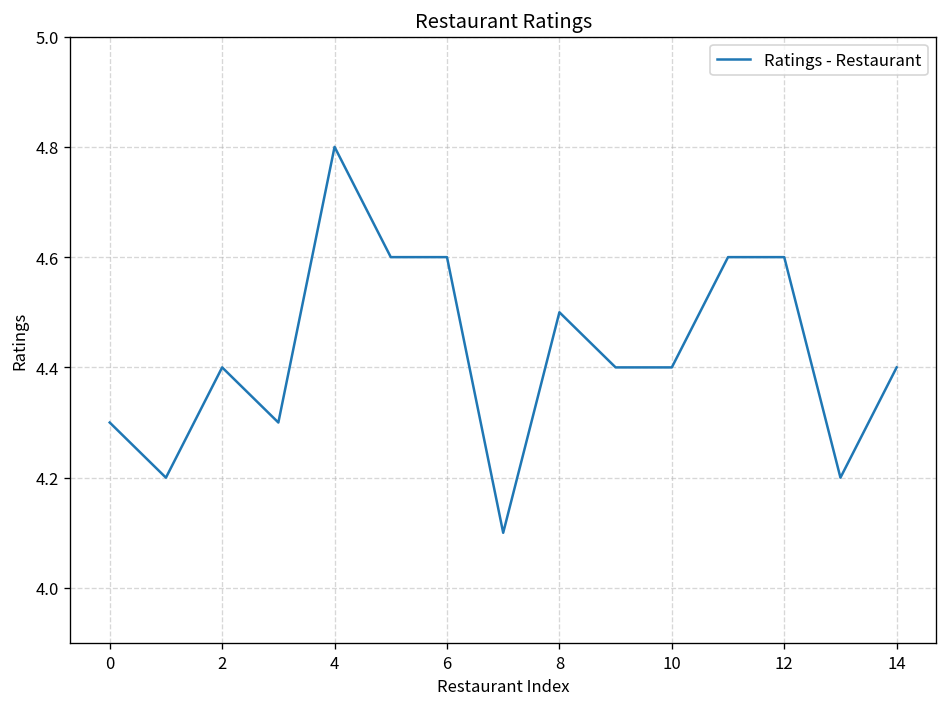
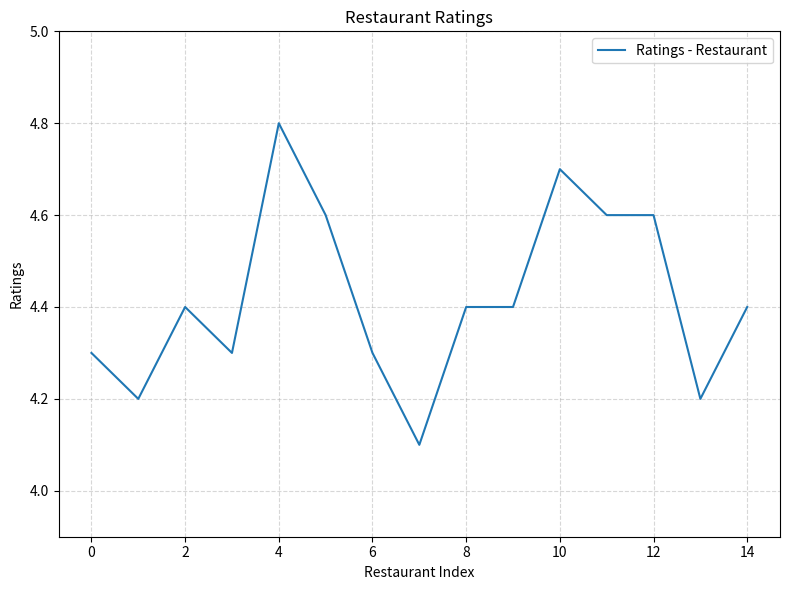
6: 4.6 -> 4.3
8: 4.5 -> 4.4
10: 4.4 -> 4.7
